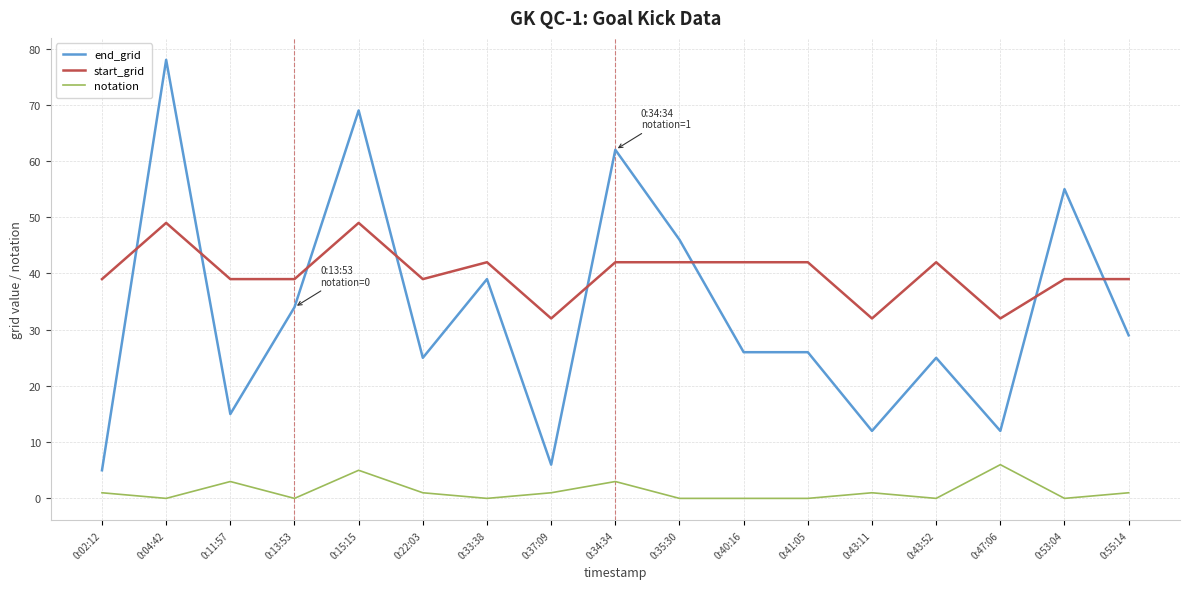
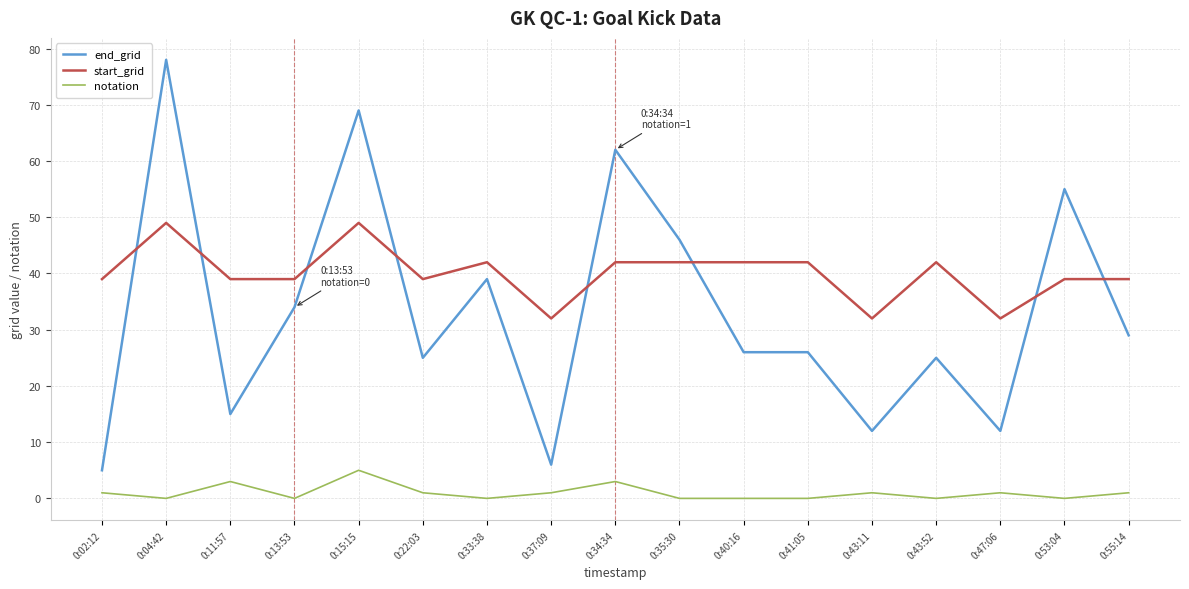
notation, 0:47:06: 6 -> 1
